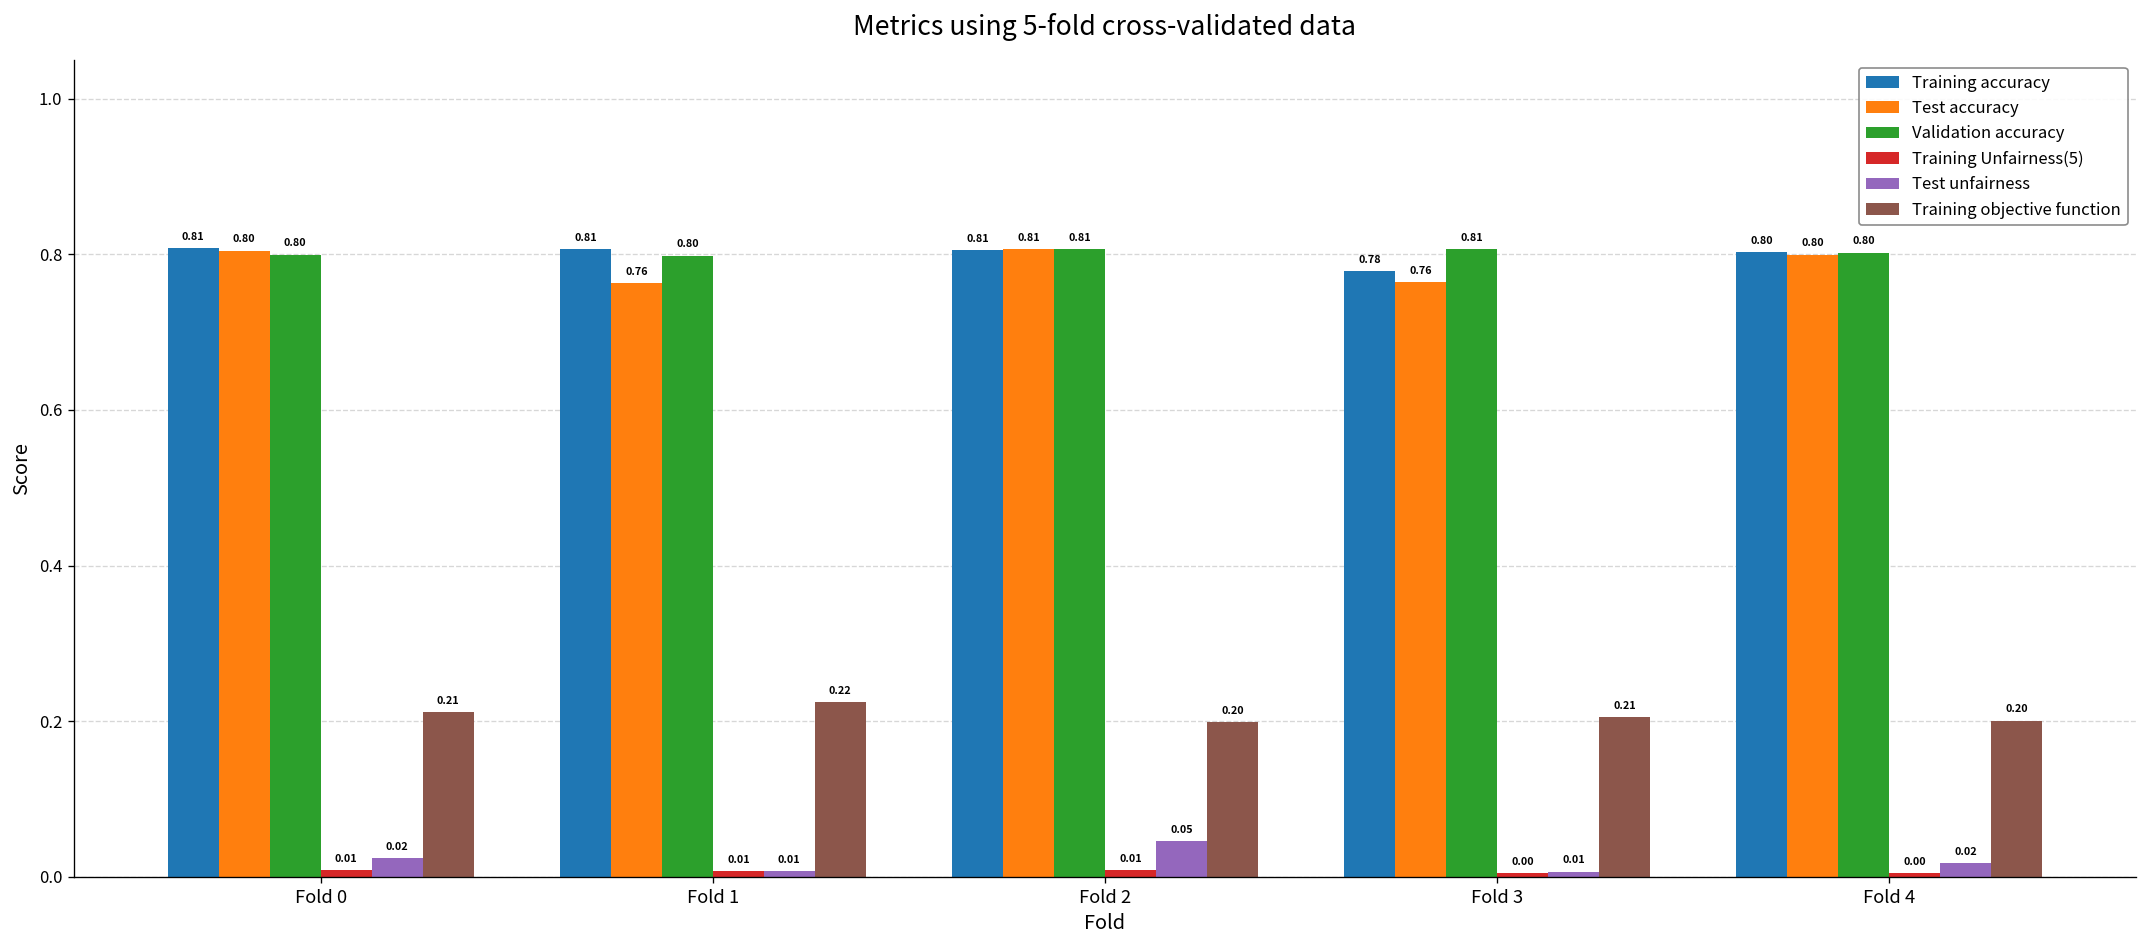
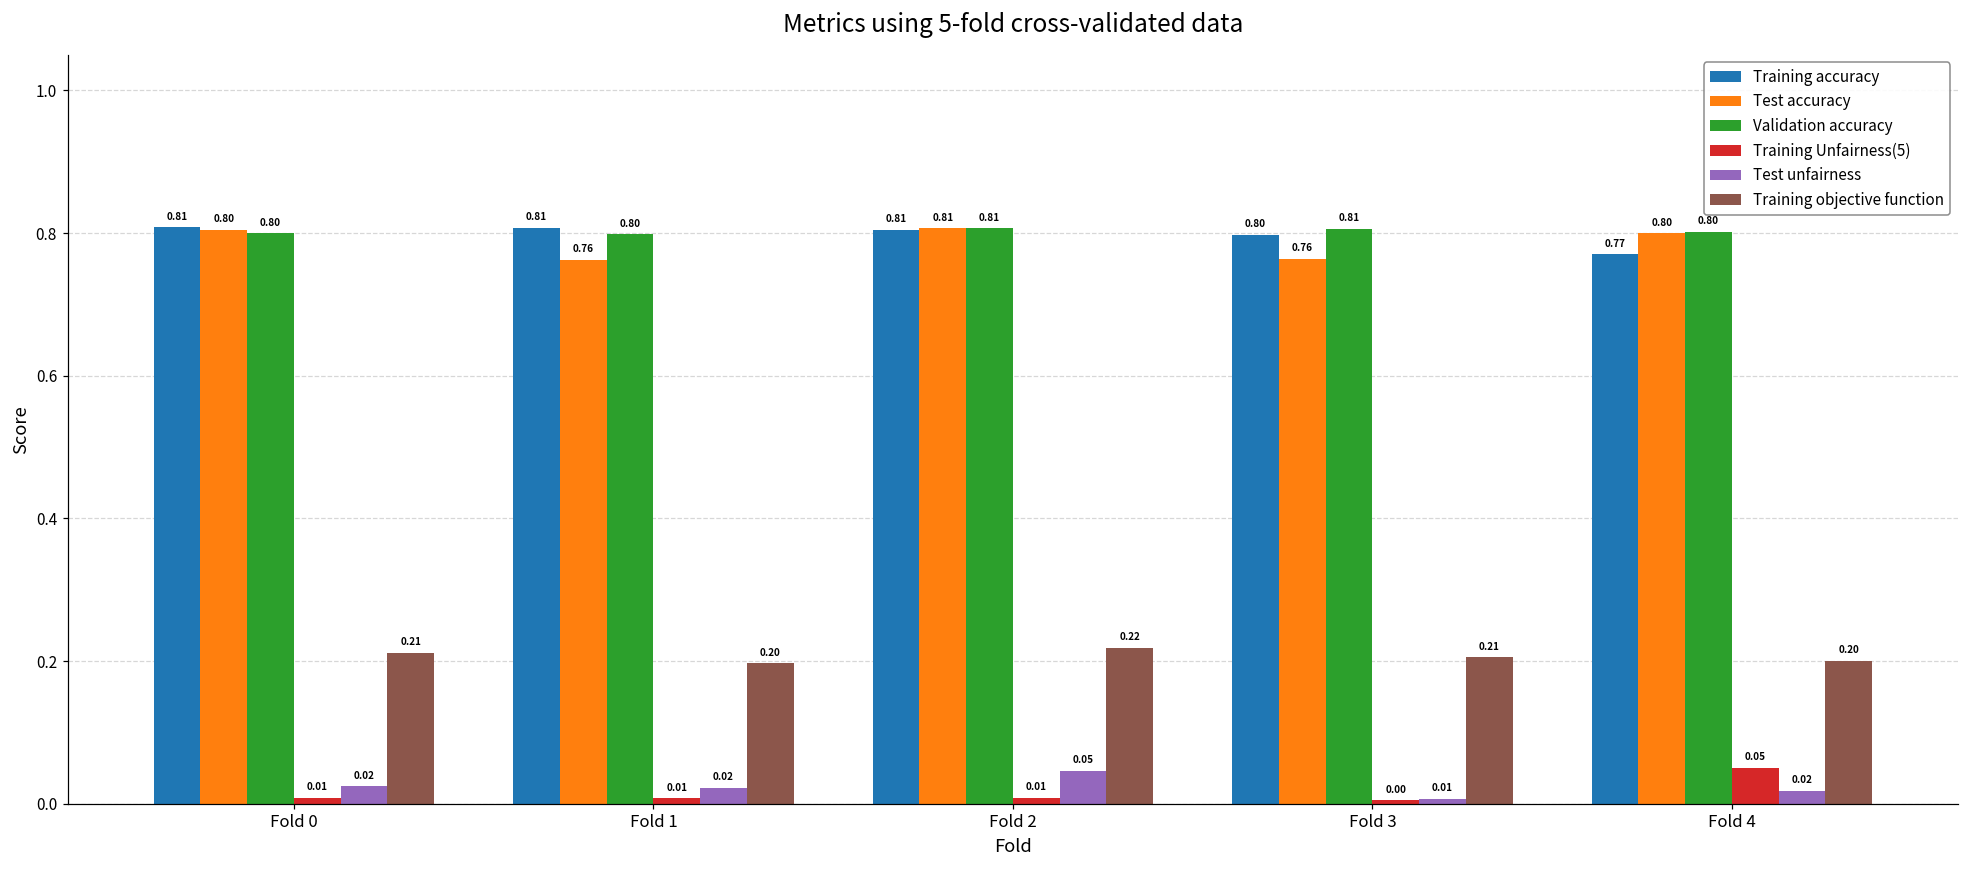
Test unfairness, Fold 1: 0.01 -> 0.02
Training objective function, Fold 1: 0.22 -> 0.20
Training objective function, Fold 2: 0.20 -> 0.22
Training accuracy, Fold 3: 0.78 -> 0.80
Training accuracy, Fold 4: 0.80 -> 0.77
Training Unfairness(5), Fold 4: 0.00 -> 0.05
